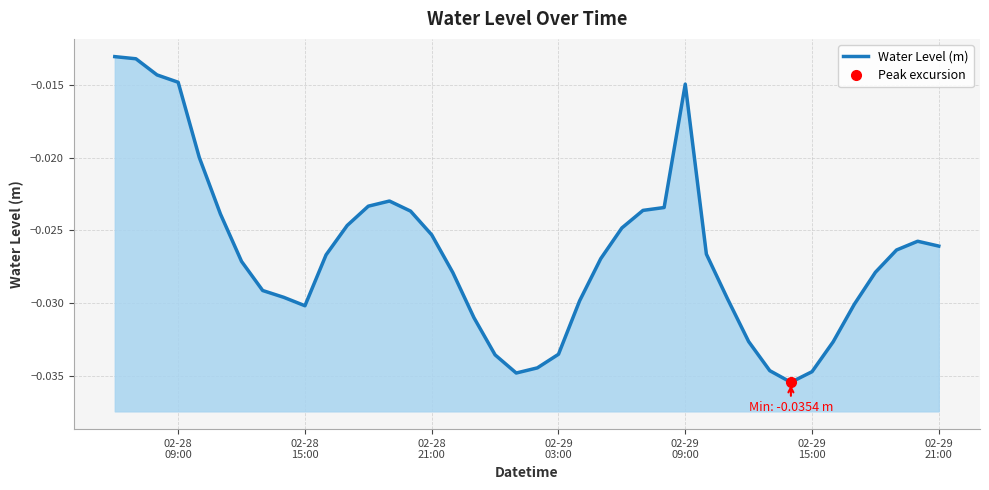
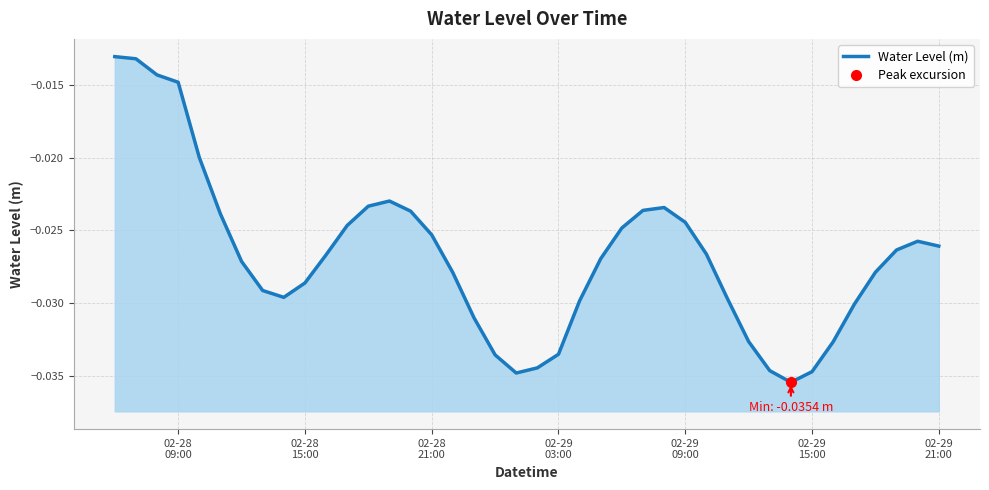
Water Level (m), 02-28 15:00: -0.0302 -> -0.0286
Water Level (m), 02-29 09:00: -0.0149 -> -0.0244
